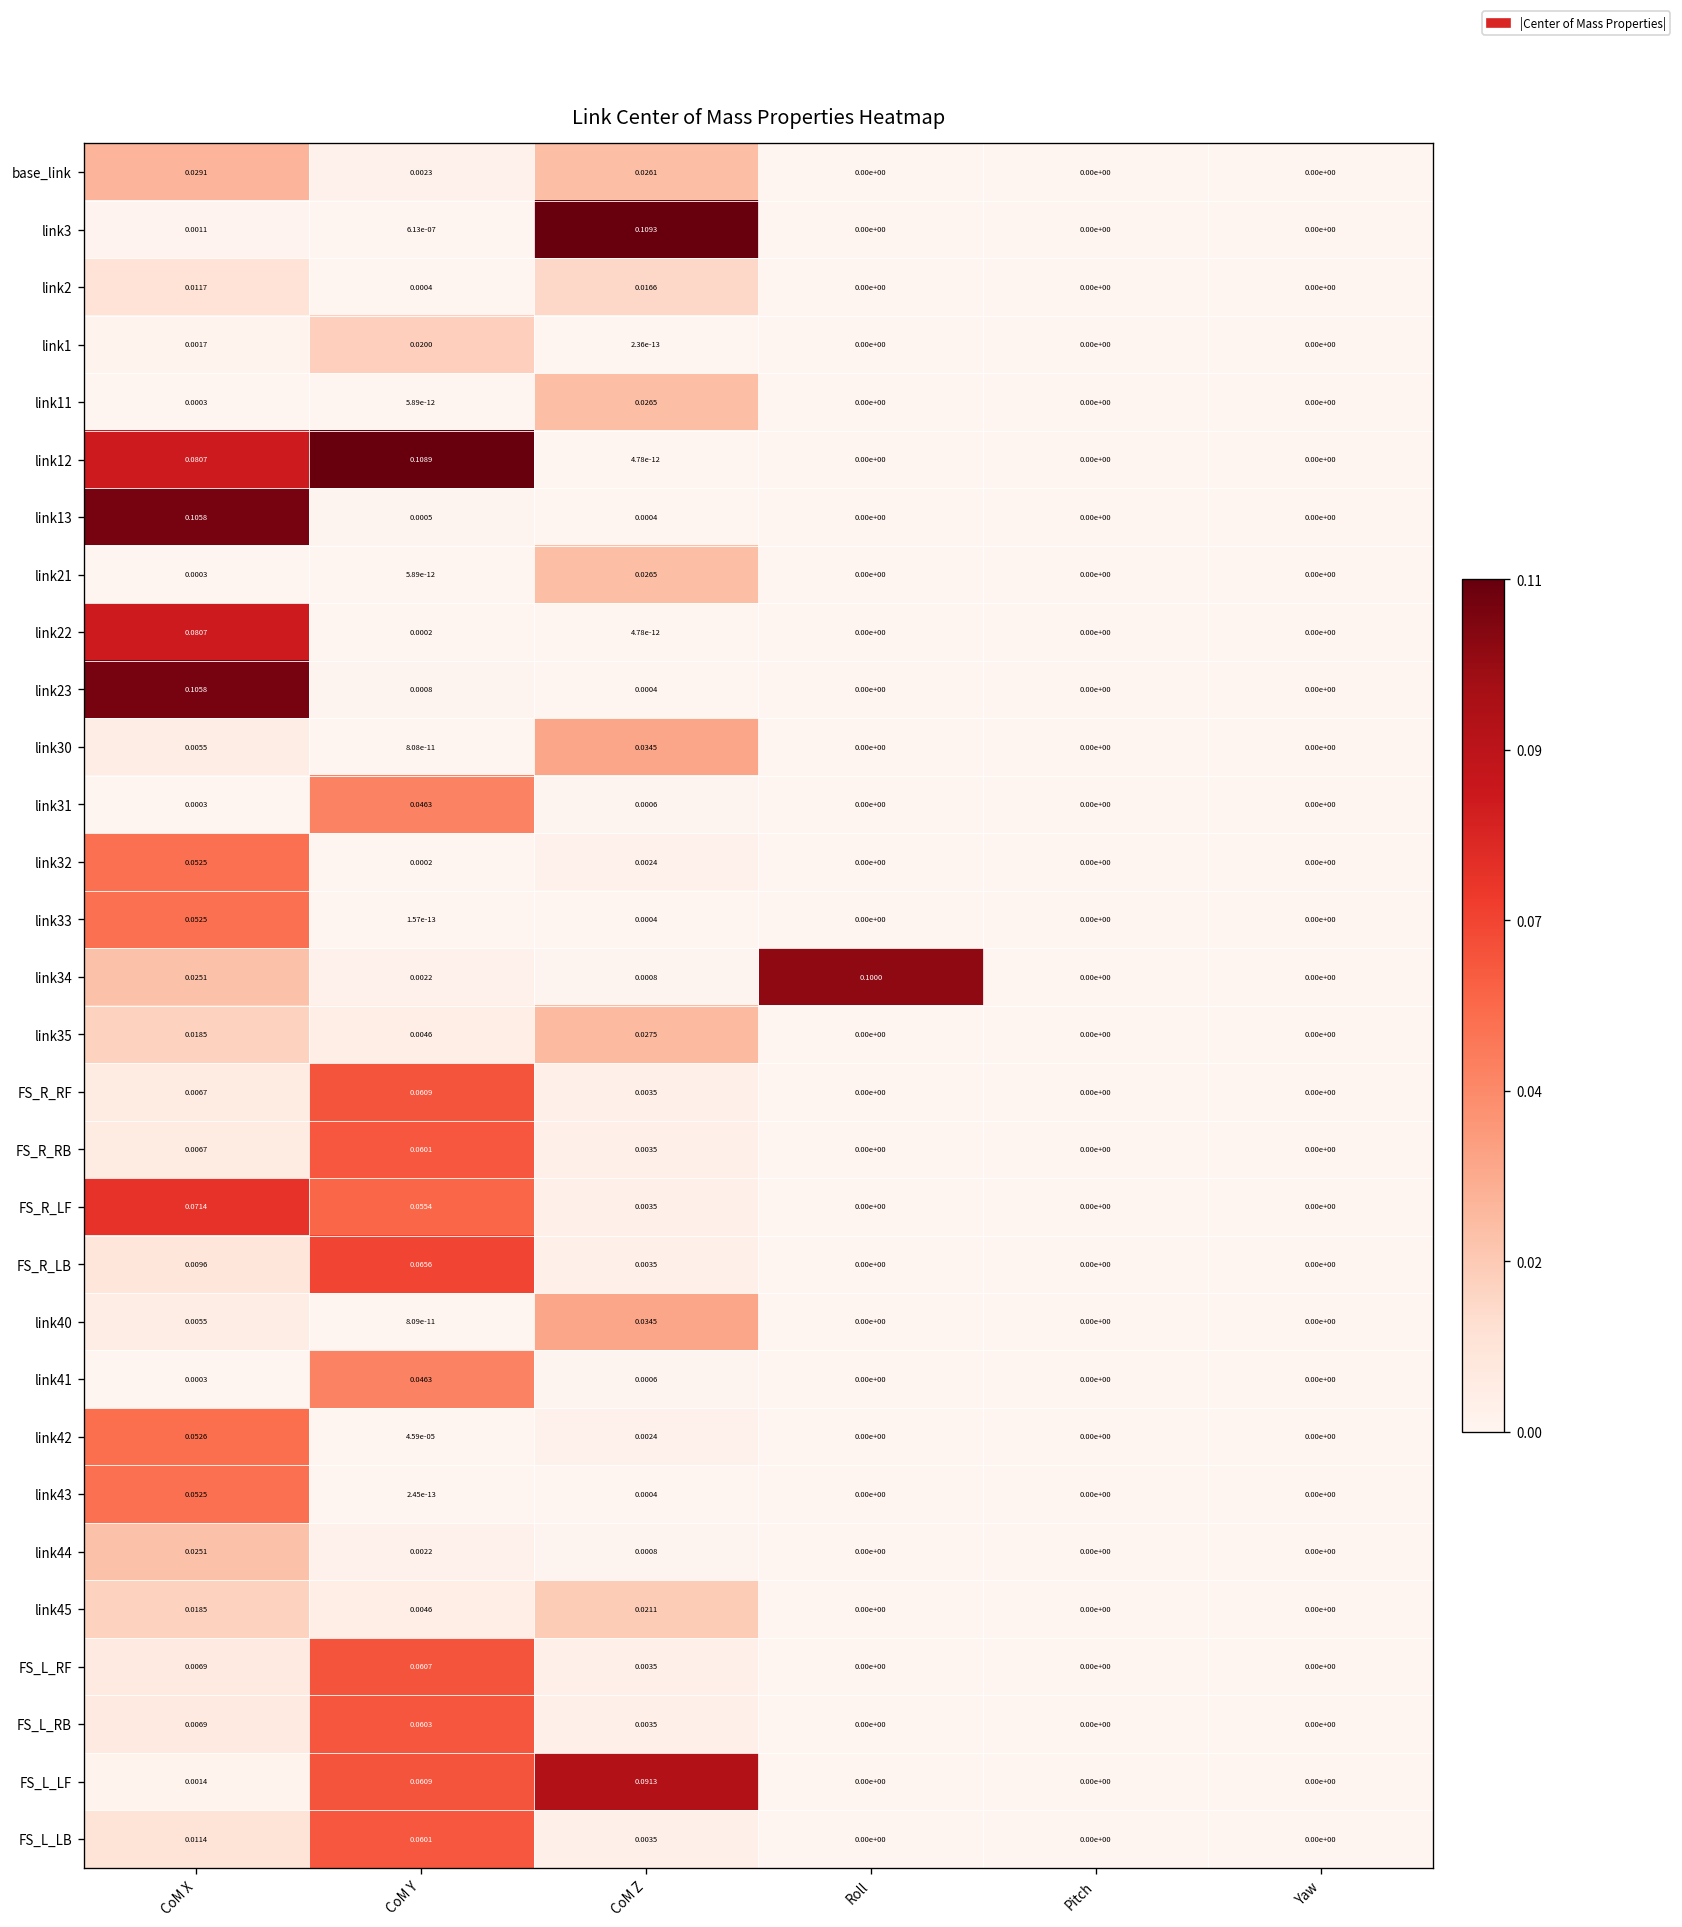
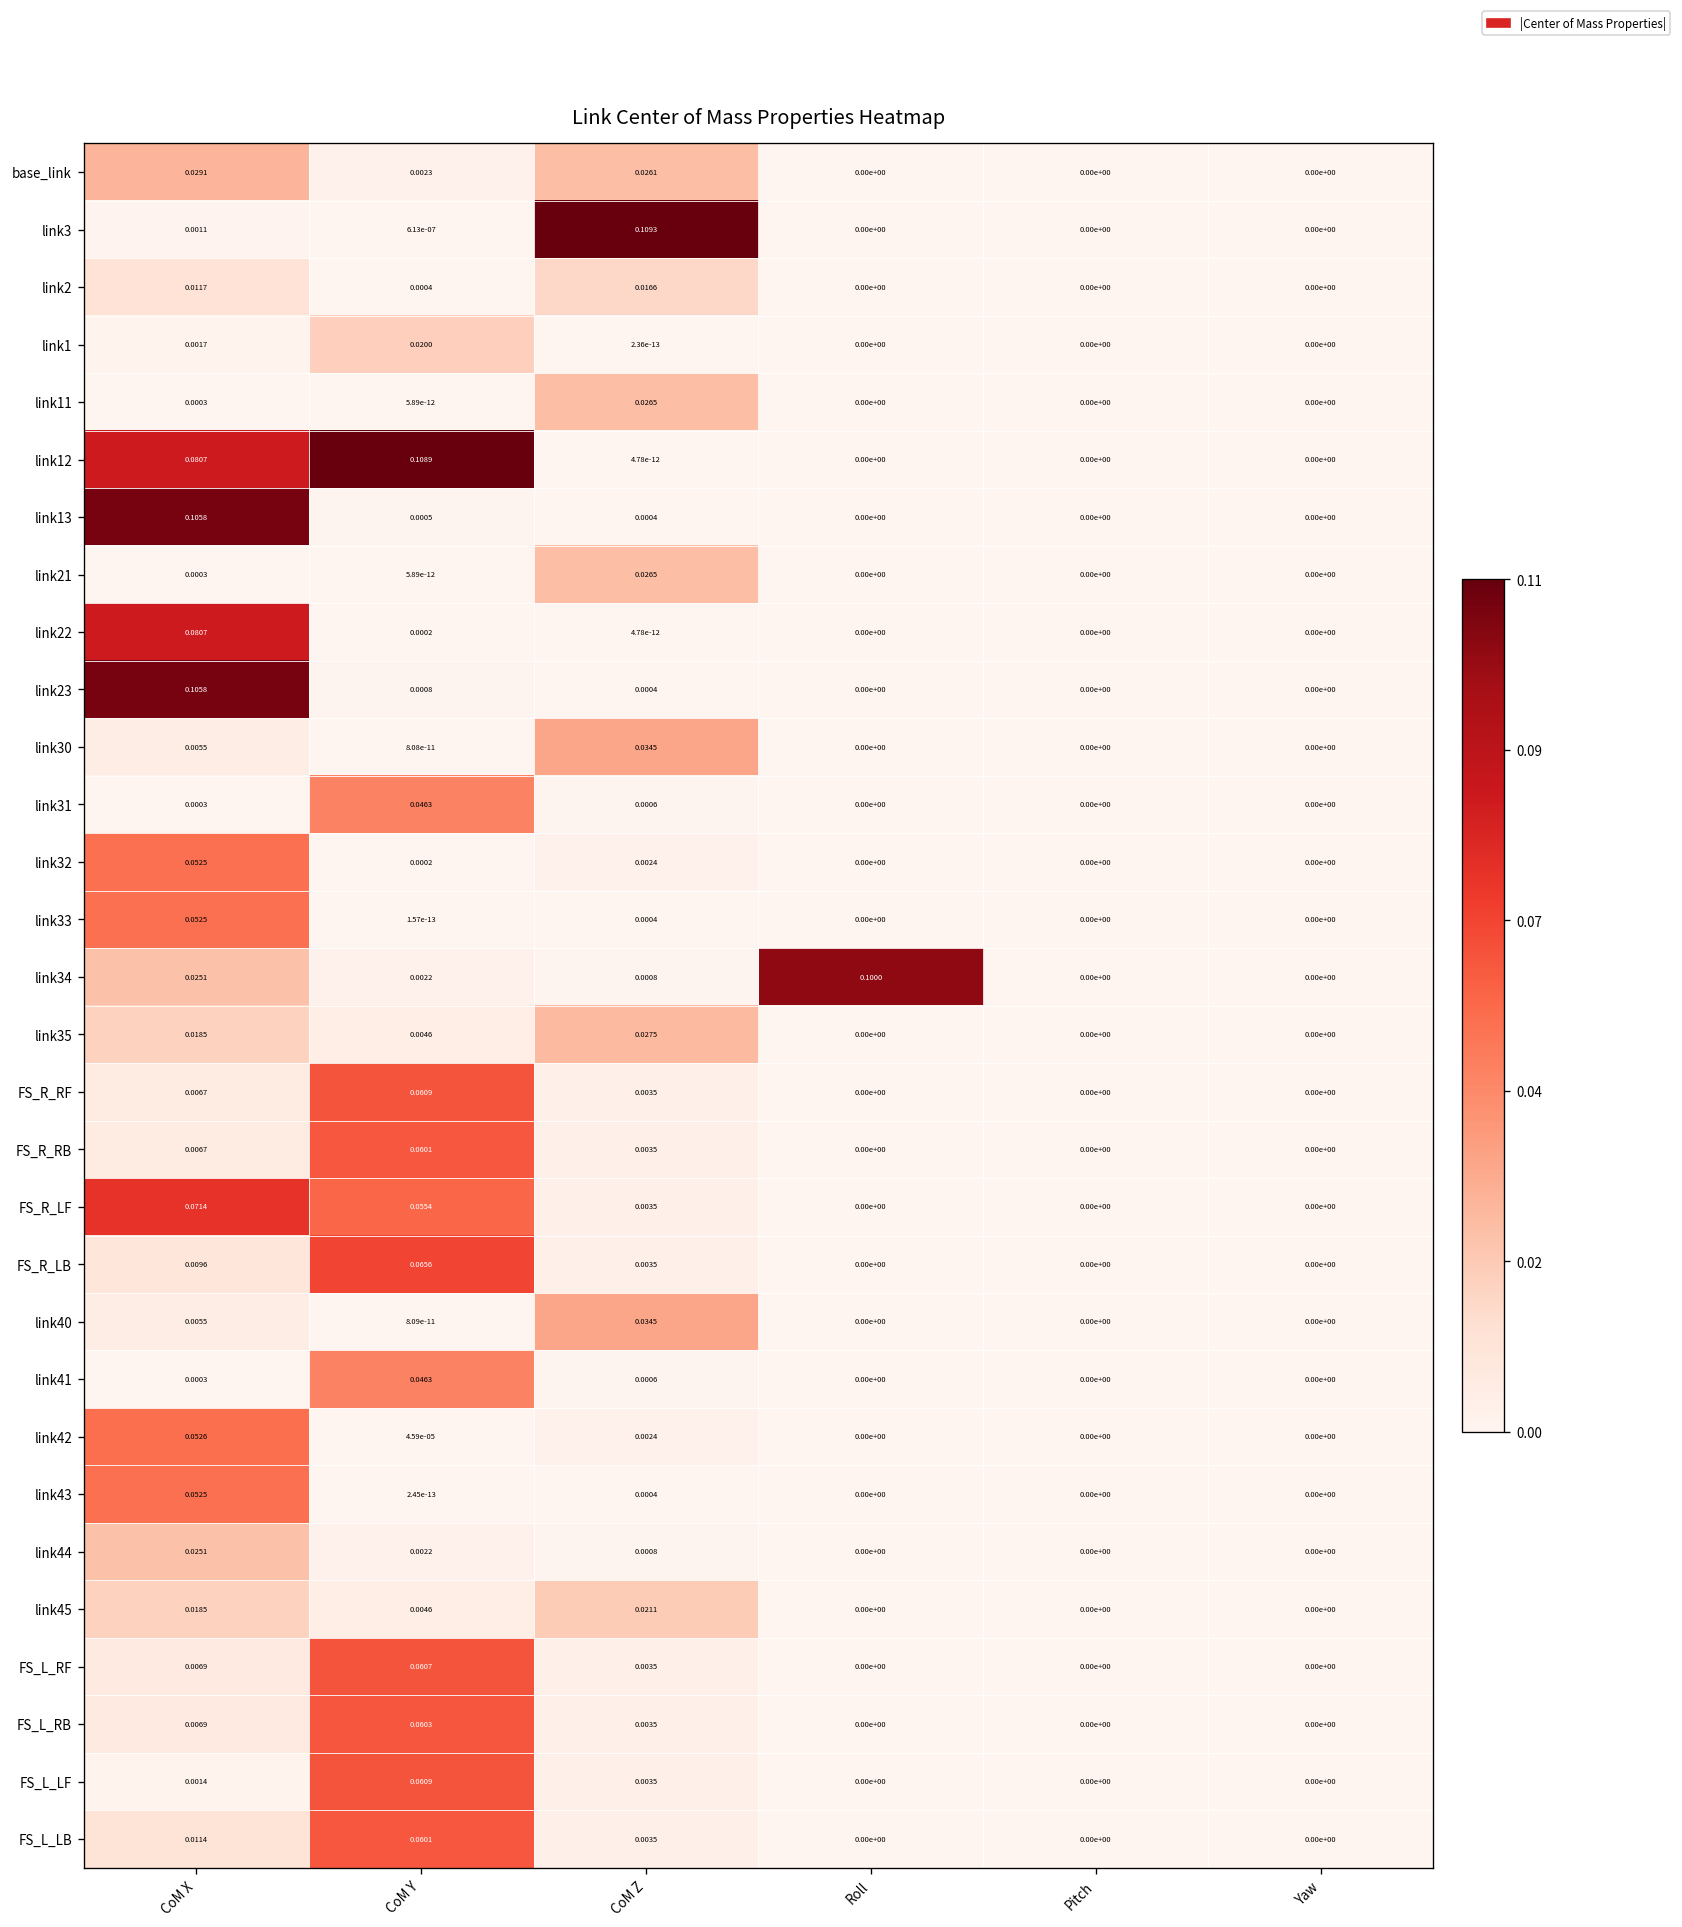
FS_L_LF, CoM Z: 0.0913 -> 0.0035
